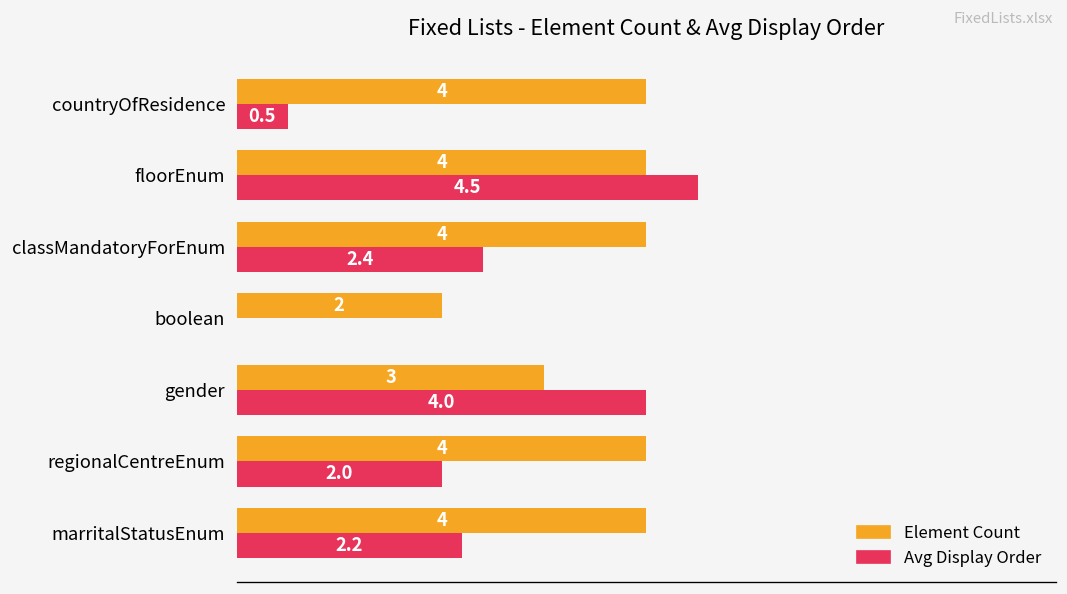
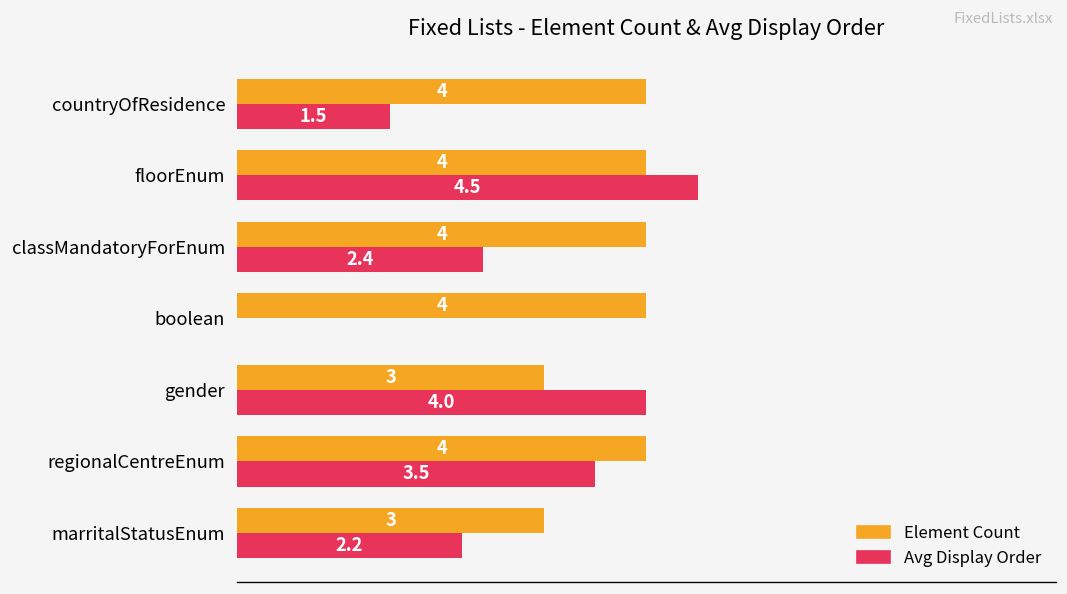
Avg Display Order, countryOfResidence: 0.5 -> 1.5
Element Count, boolean: 2 -> 4
Avg Display Order, regionalCentreEnum: 2.0 -> 3.5
Element Count, marritalStatusEnum: 4 -> 3
